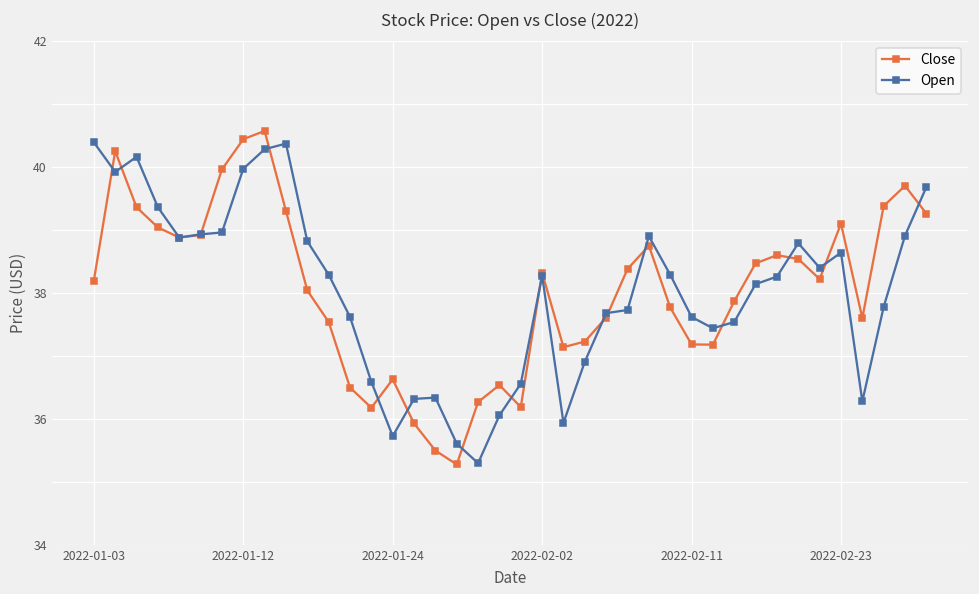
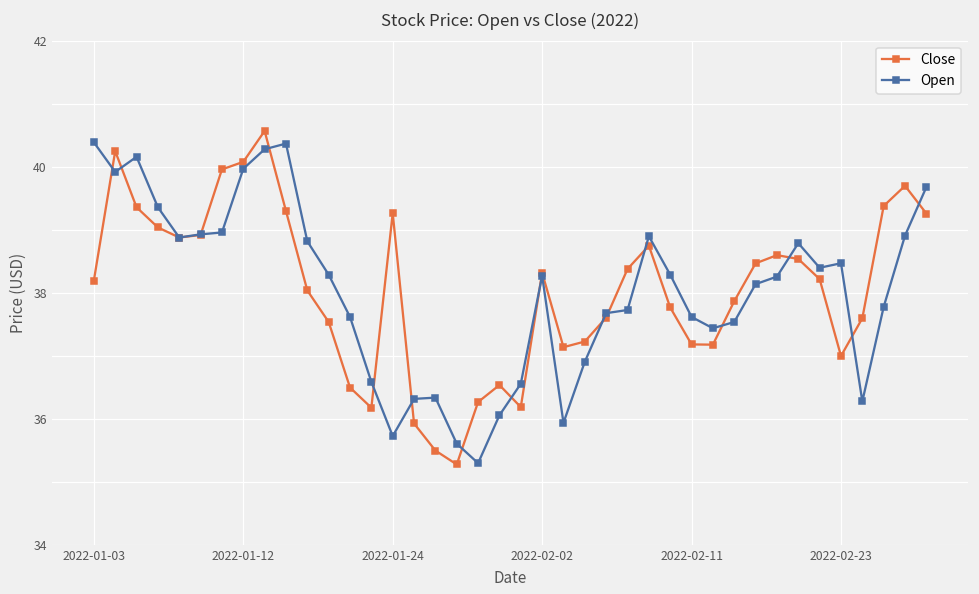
Close, 2022-01-12: 40.4 -> 40.1
Close, 2022-01-24: 36.6 -> 39.3
Close, 2022-02-23: 39.1 -> 37.0
Open, 2022-02-23: 38.6 -> 38.5
